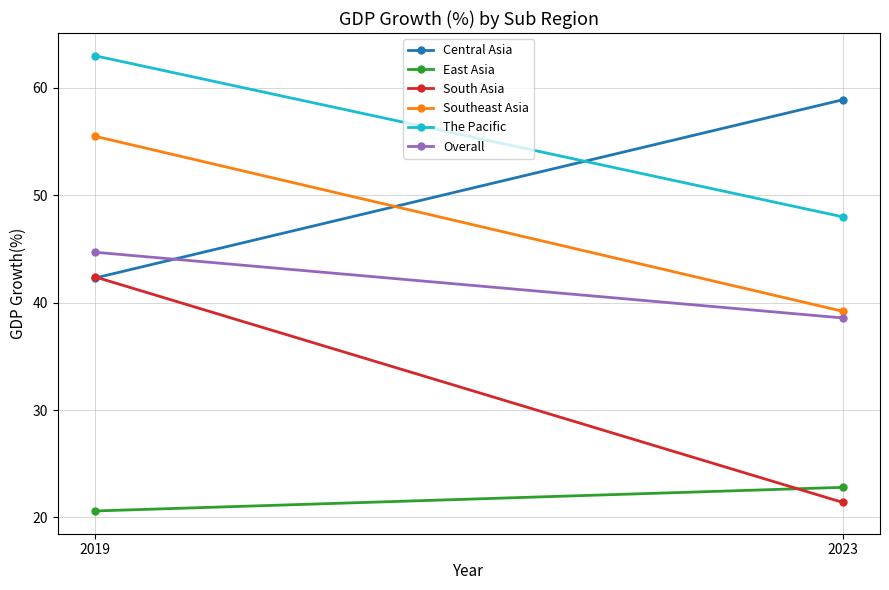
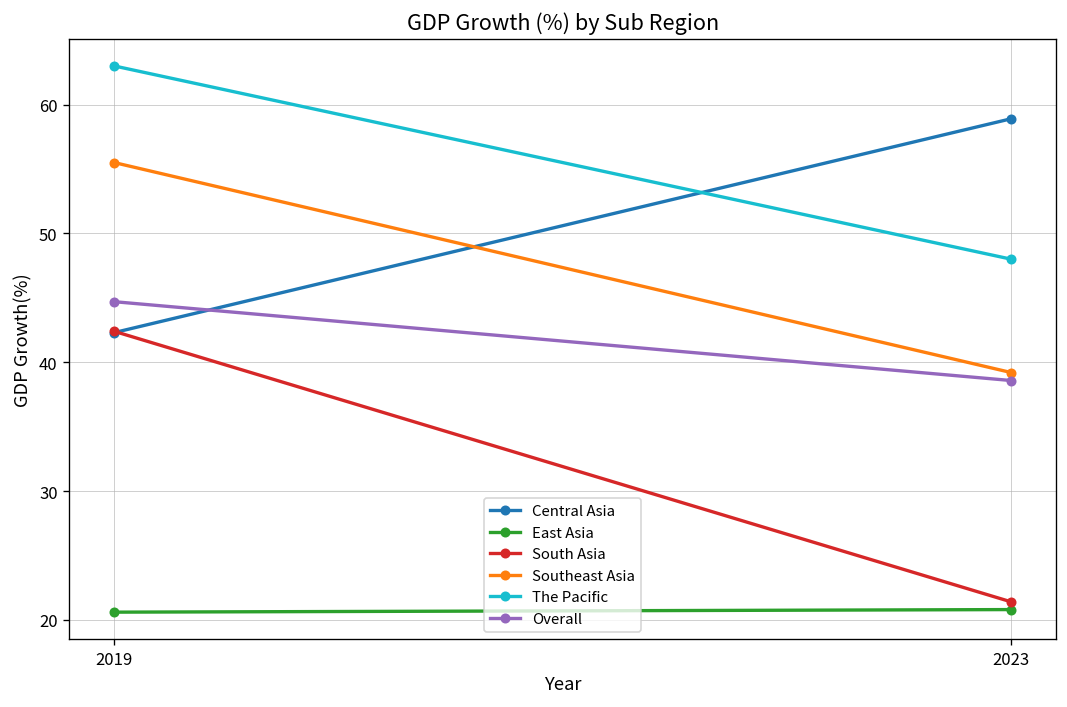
East Asia, 2023: 22.8 -> 20.8
